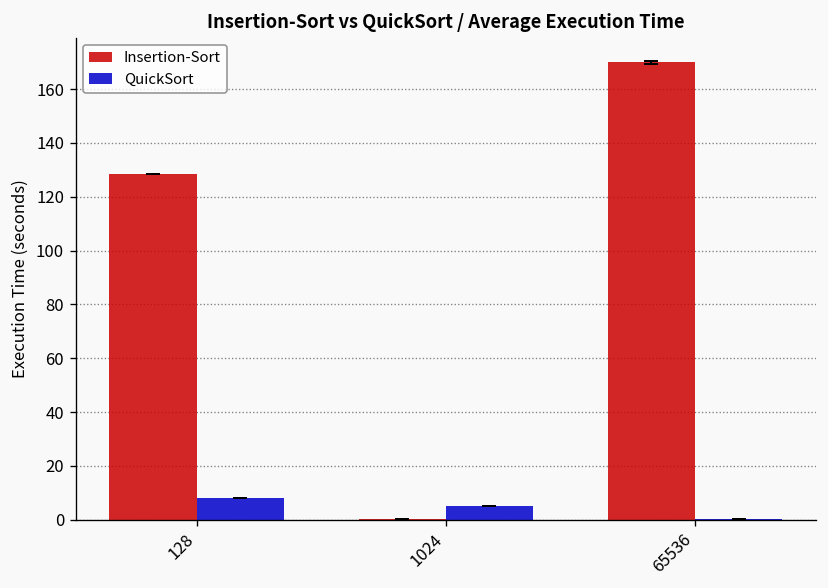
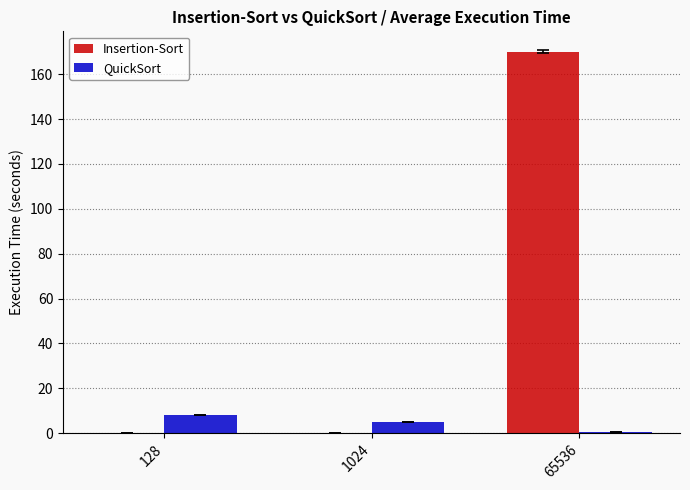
Insertion-Sort, 128: 129 -> 0
